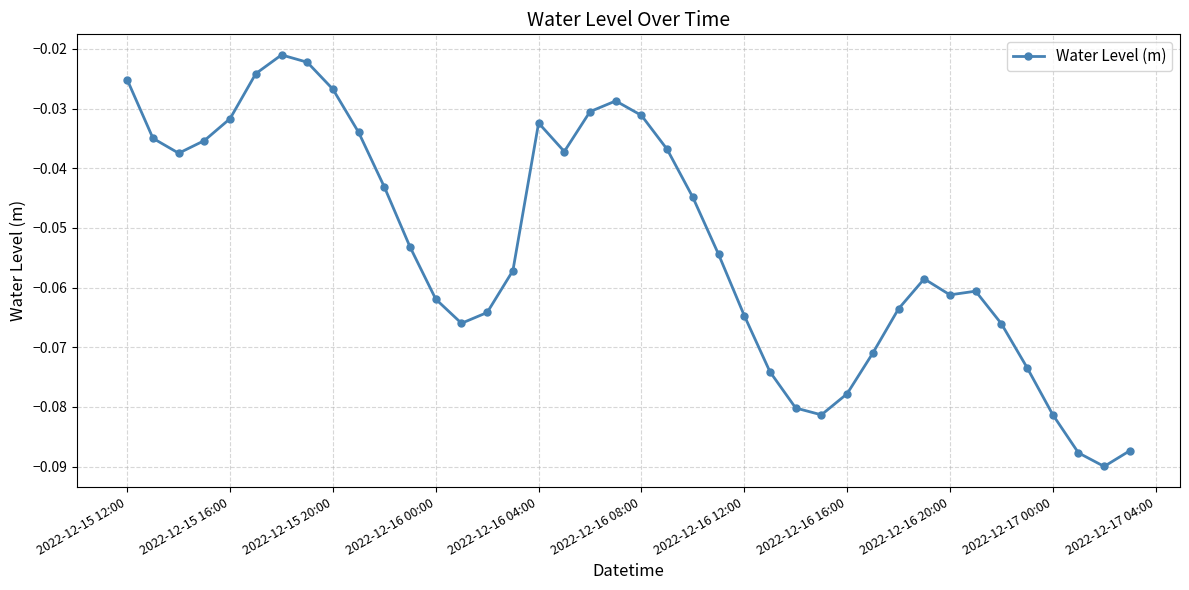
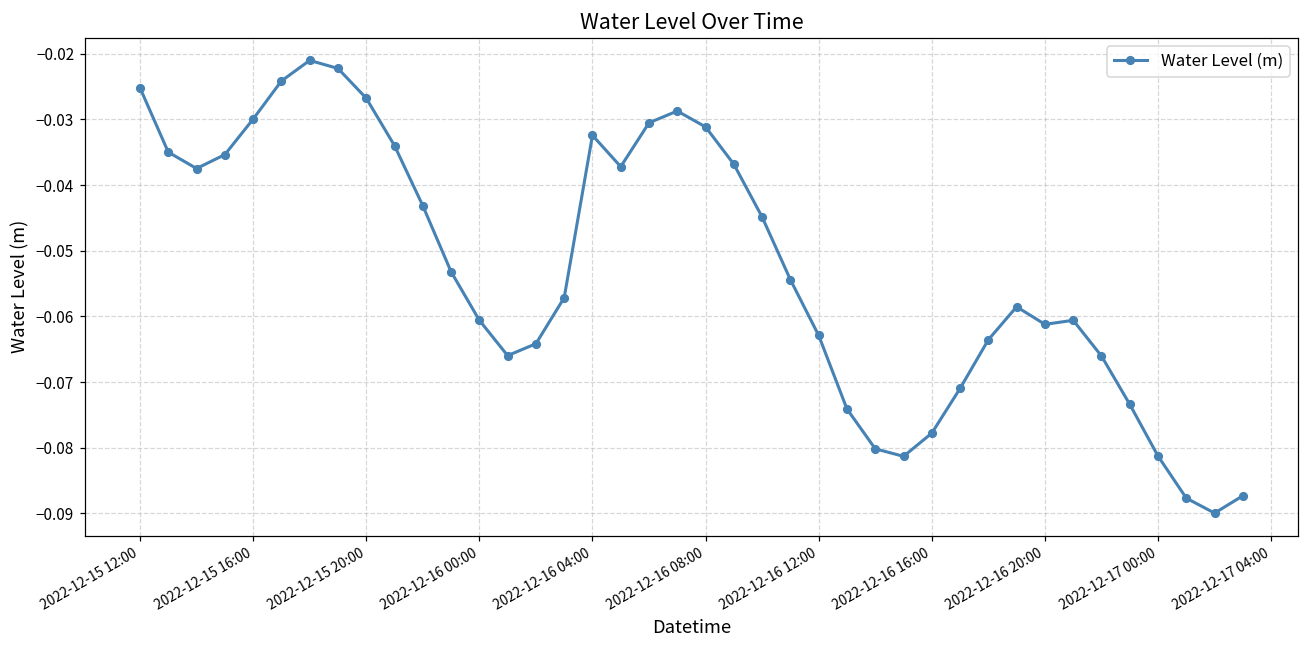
2022-12-15 16:00: -0.032 -> -0.030
2022-12-16 00:00: -0.062 -> -0.061
2022-12-16 12:00: -0.065 -> -0.063
